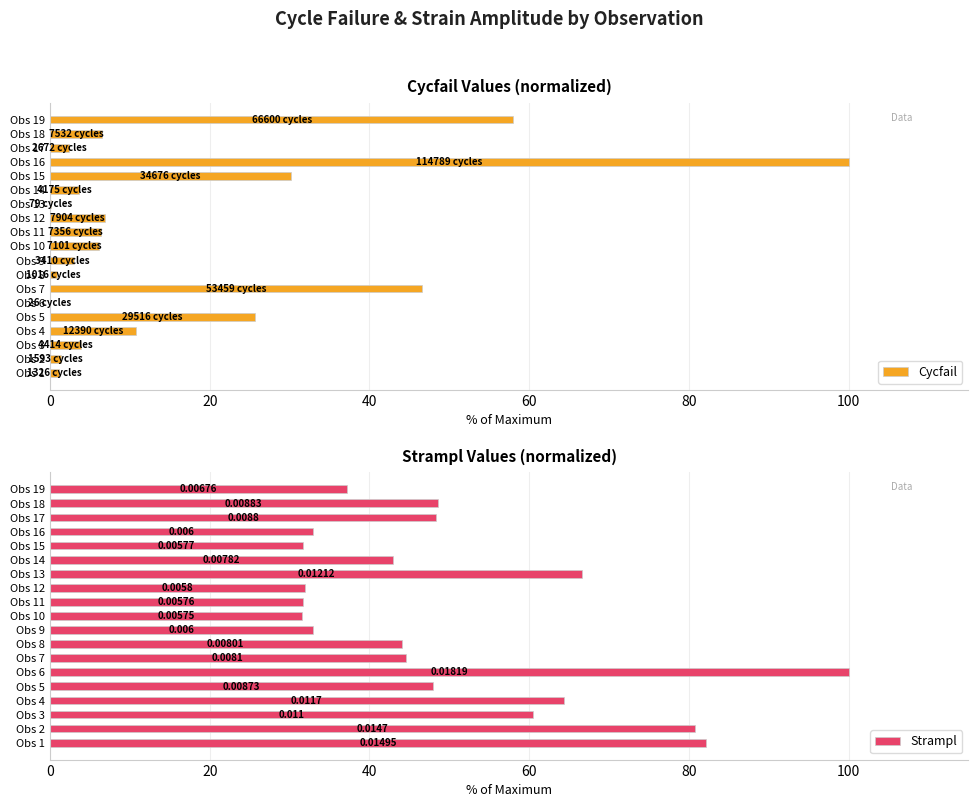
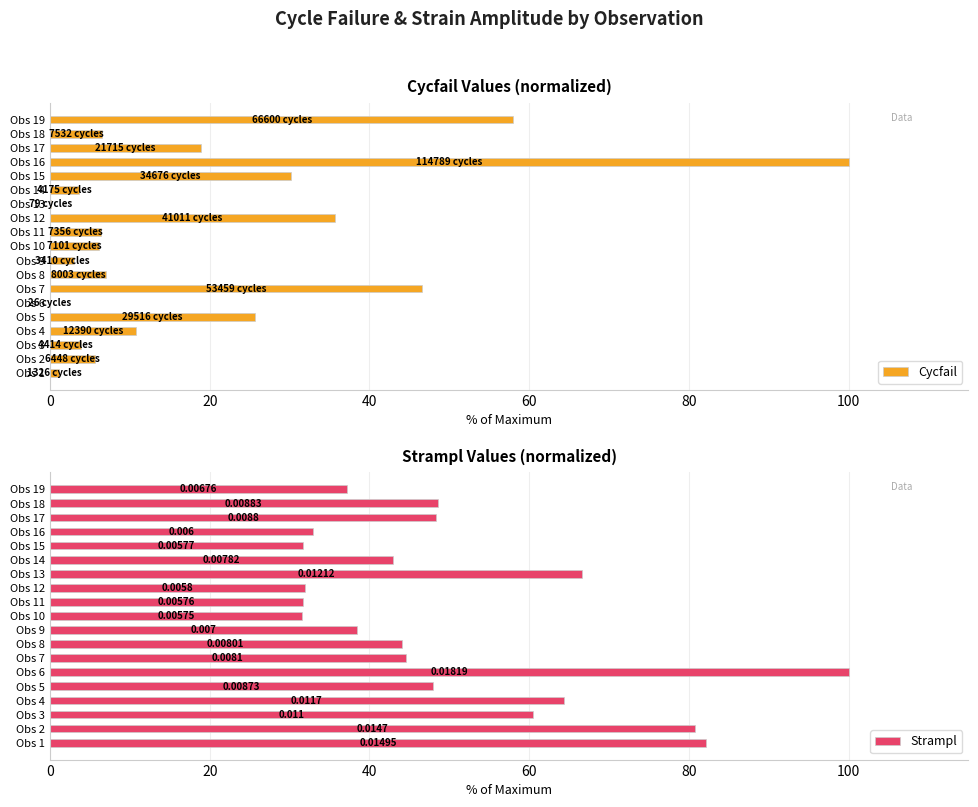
Cycfail Values (normalized), Obs 17: 2672 -> 21715
Cycfail Values (normalized), Obs 12: 7904 -> 41011
Cycfail Values (normalized), Obs 8: 1016 -> 8003
Cycfail Values (normalized), Obs 2: 1593 -> 6448
Strampl Values (normalized), Obs 9: 0.006 -> 0.007
